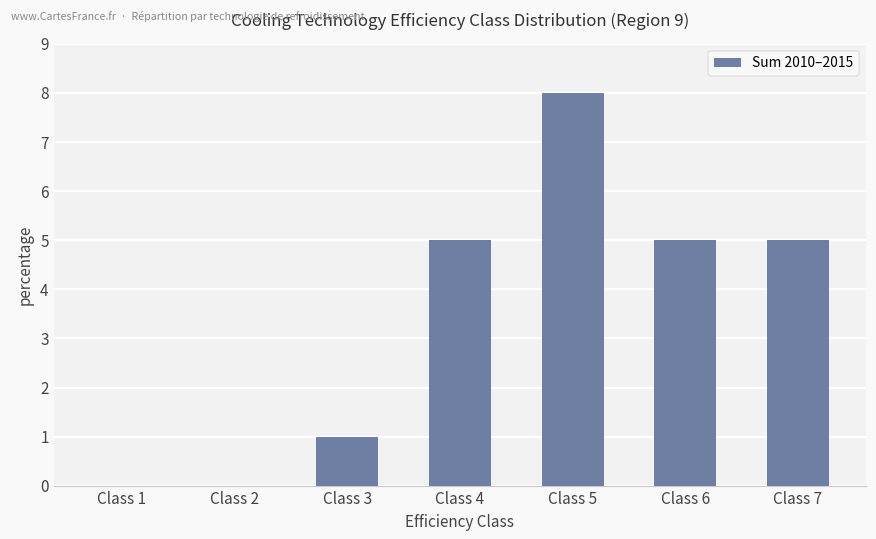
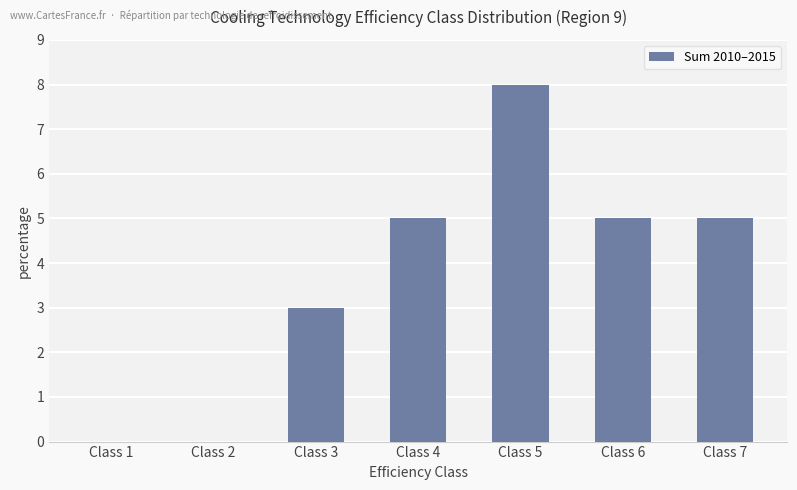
Class 3: 1 -> 3
